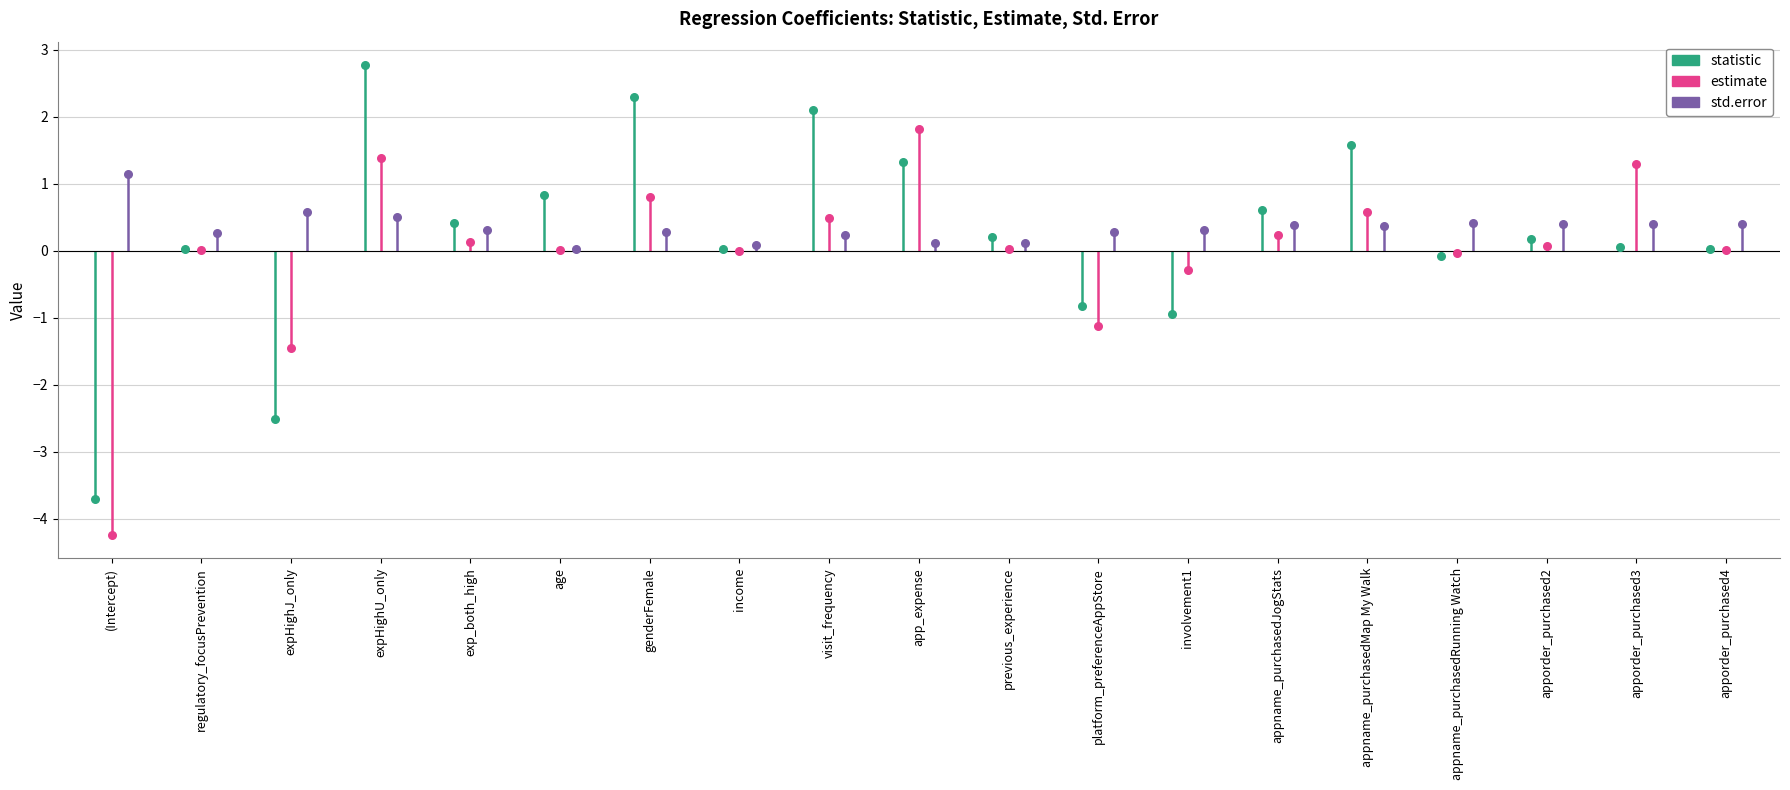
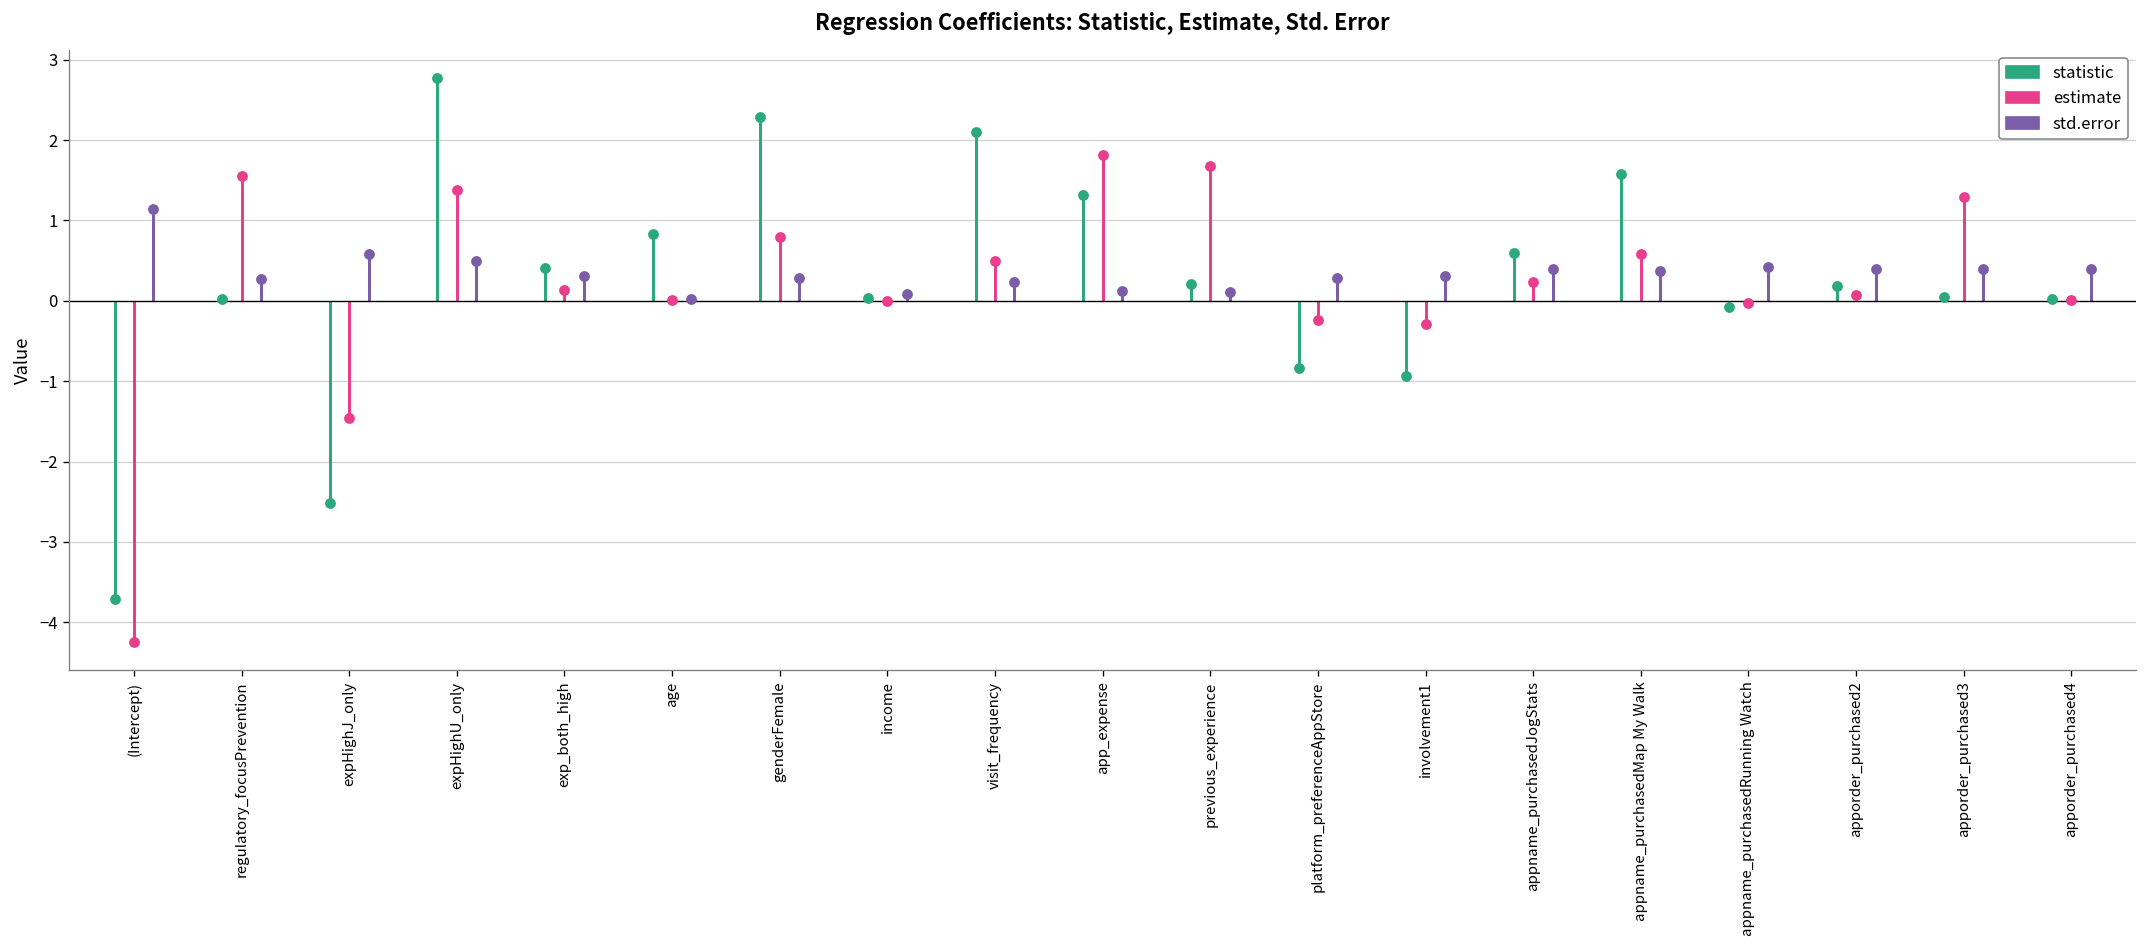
estimate, regulatory_focusPrevention: 0.0 -> 1.6
estimate, previous_experience: 0.0 -> 1.7
estimate, platform_preferenceAppStore: -1.1 -> -0.2
